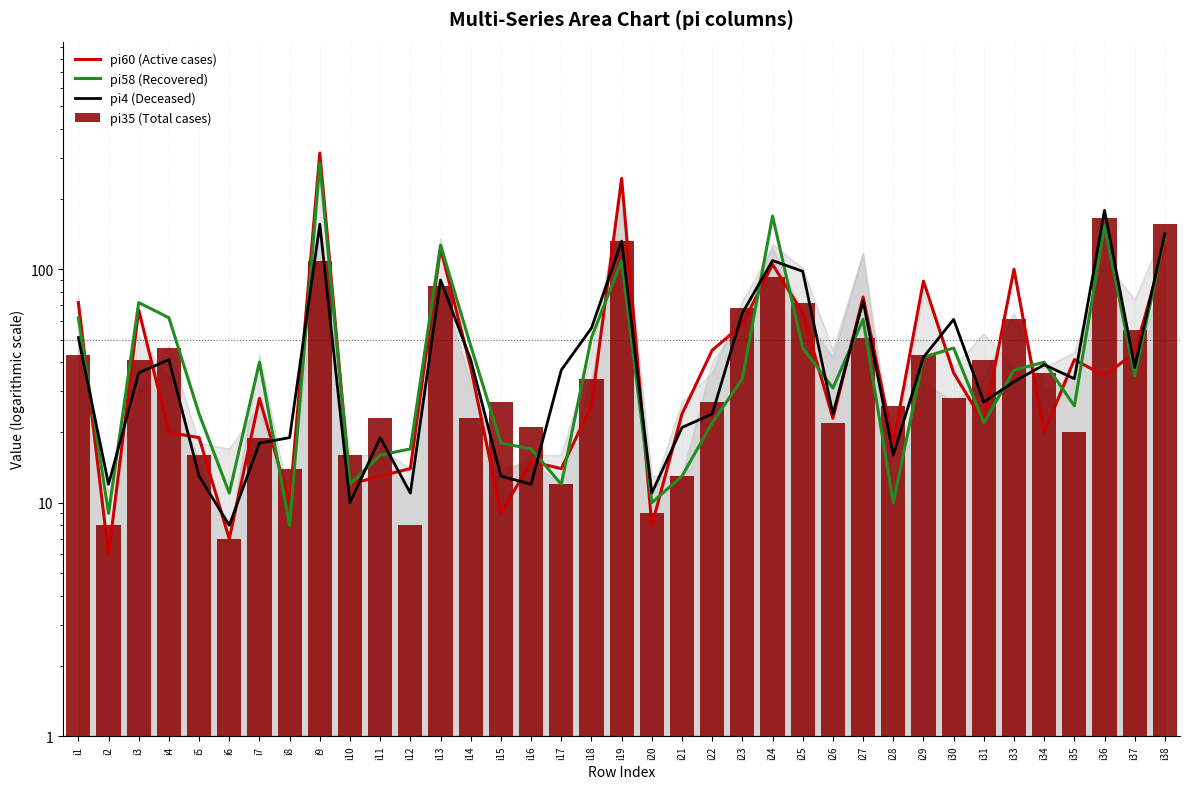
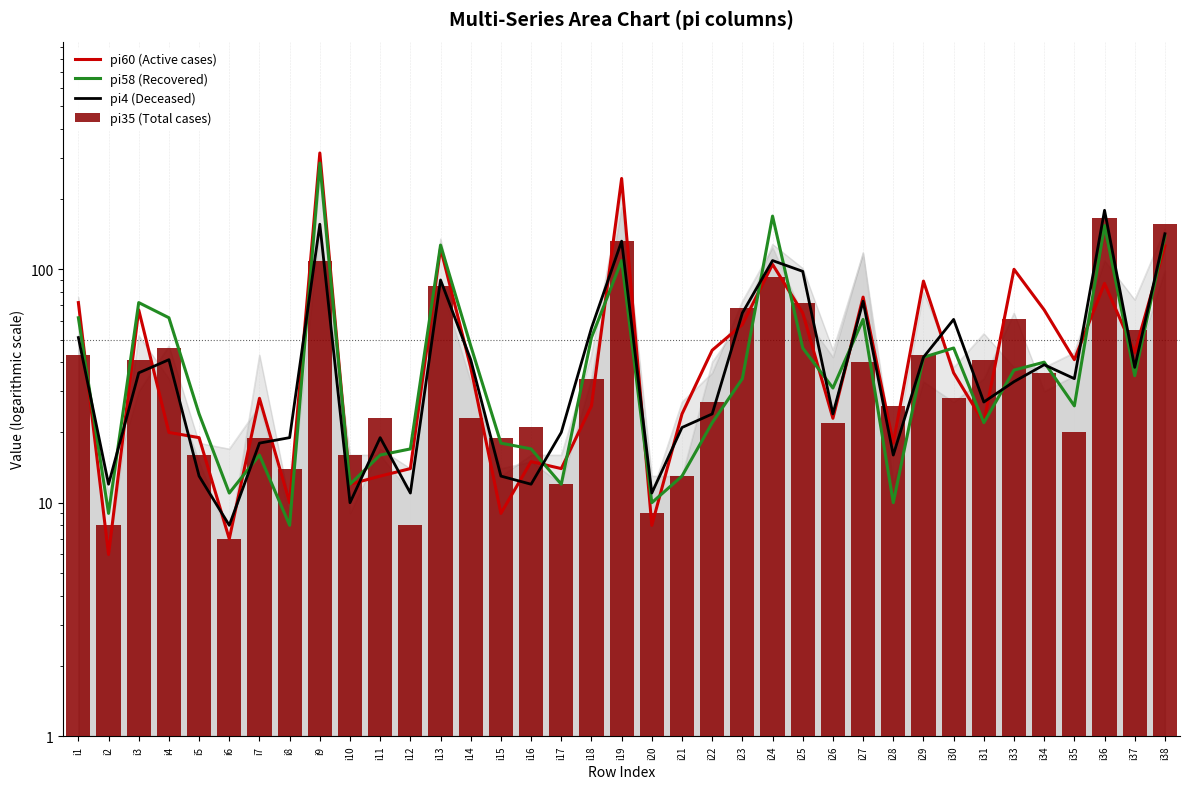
pi58 (Recovered), i7: 40 -> 16
pi35 (Total cases), i15: 27 -> 19
pi4 (Deceased), i17: 37 -> 20
pi35 (Total cases), i27: 51 -> 40
pi60 (Active cases), i34: 20 -> 67
pi60 (Active cases), i36: 35 -> 87
